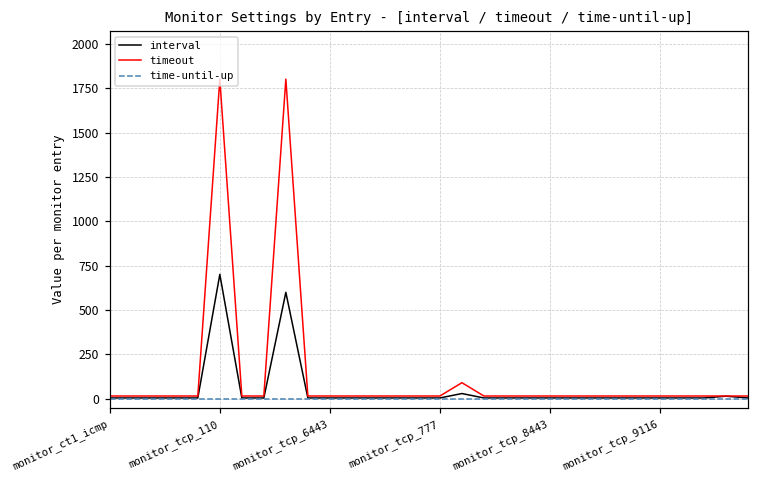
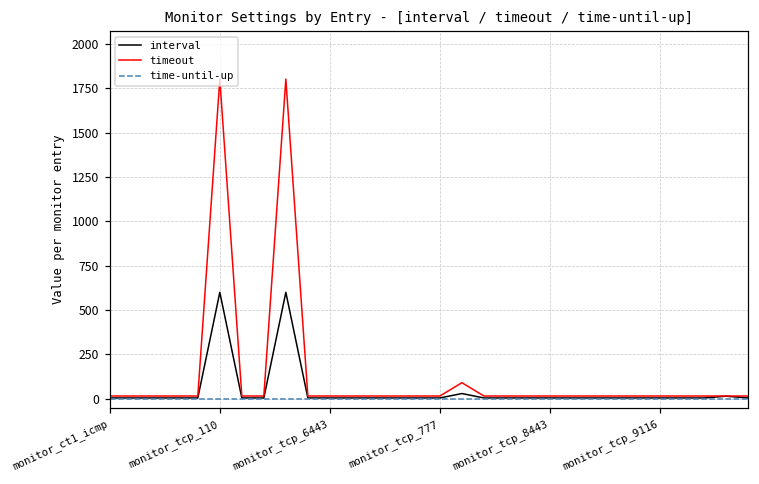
interval, monitor_tcp_110: 700 -> 600
